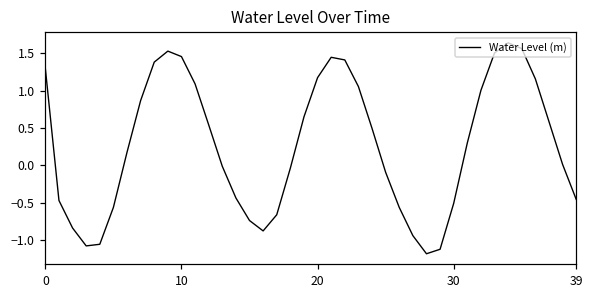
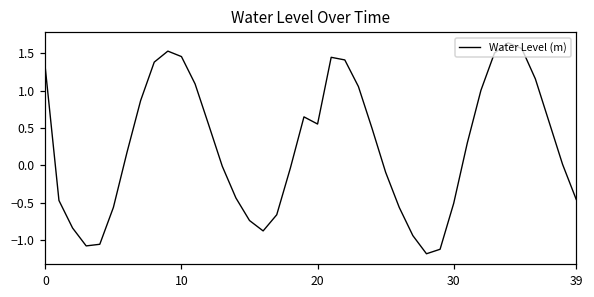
20: 1.2 -> 0.6
